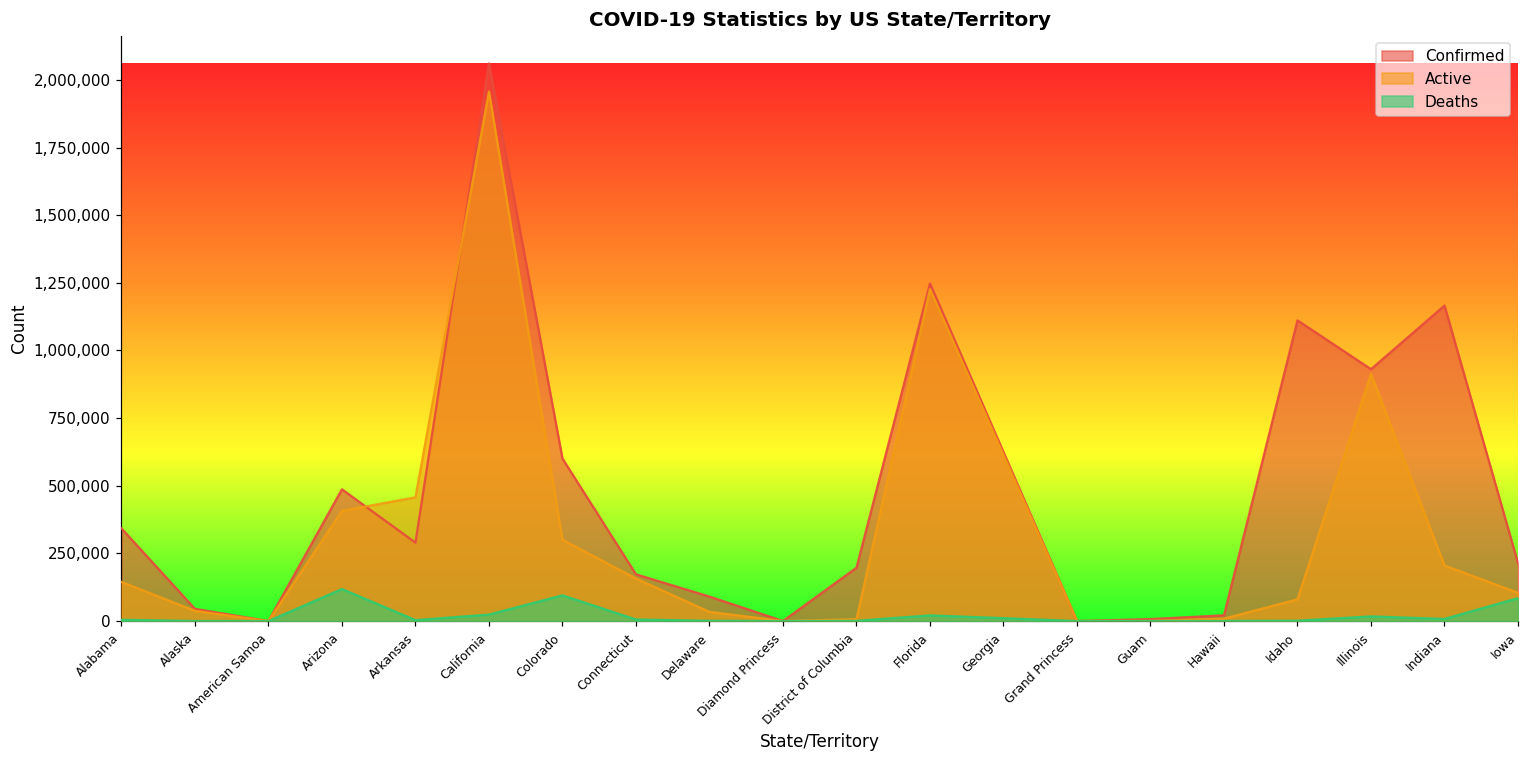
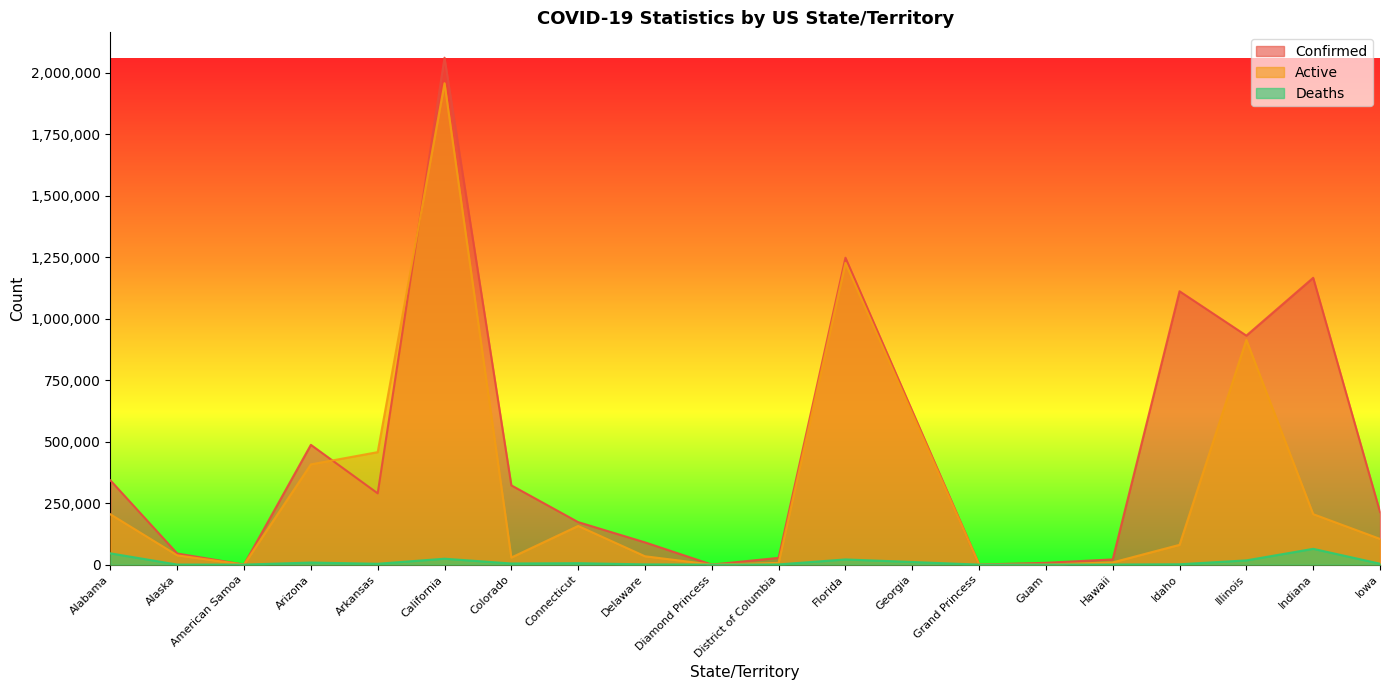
Active, Alabama: 140,000 -> 200,000
Deaths, Alabama: 0 -> 50,000
Deaths, Arizona: 120,000 -> 10,000
Confirmed, Colorado: 600,000 -> 320,000
Active, Colorado: 300,000 -> 30,000
Deaths, Colorado: 100,000 -> 0
Confirmed, District of Columbia: 200,000 -> 30,000
Deaths, Indiana: 10,000 -> 60,000
Deaths, Iowa: 80,000 -> 0
